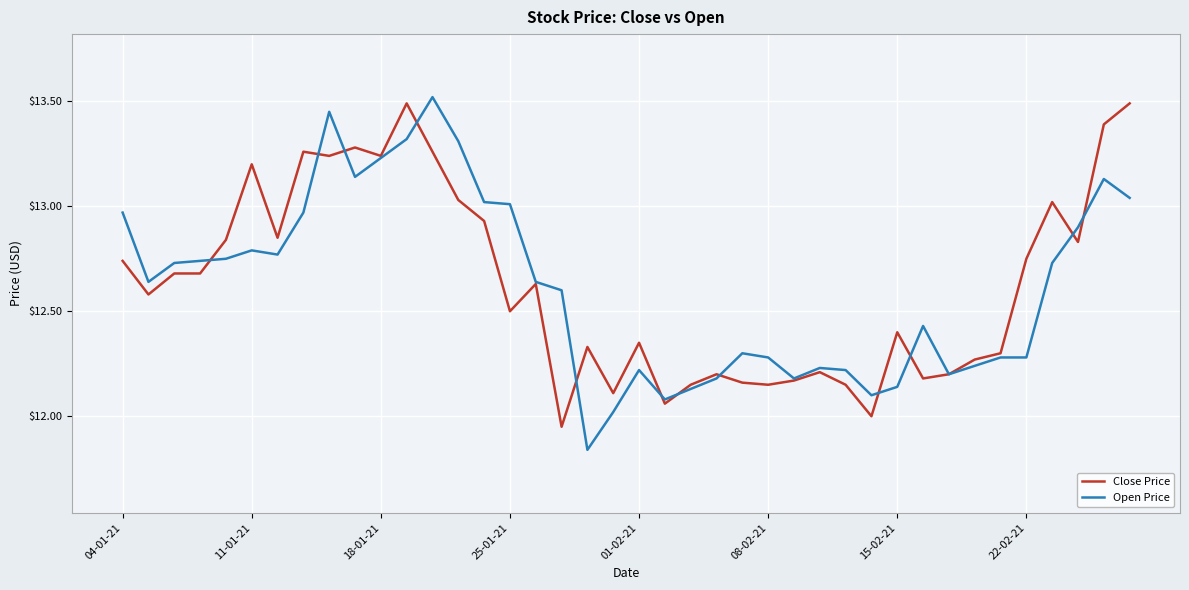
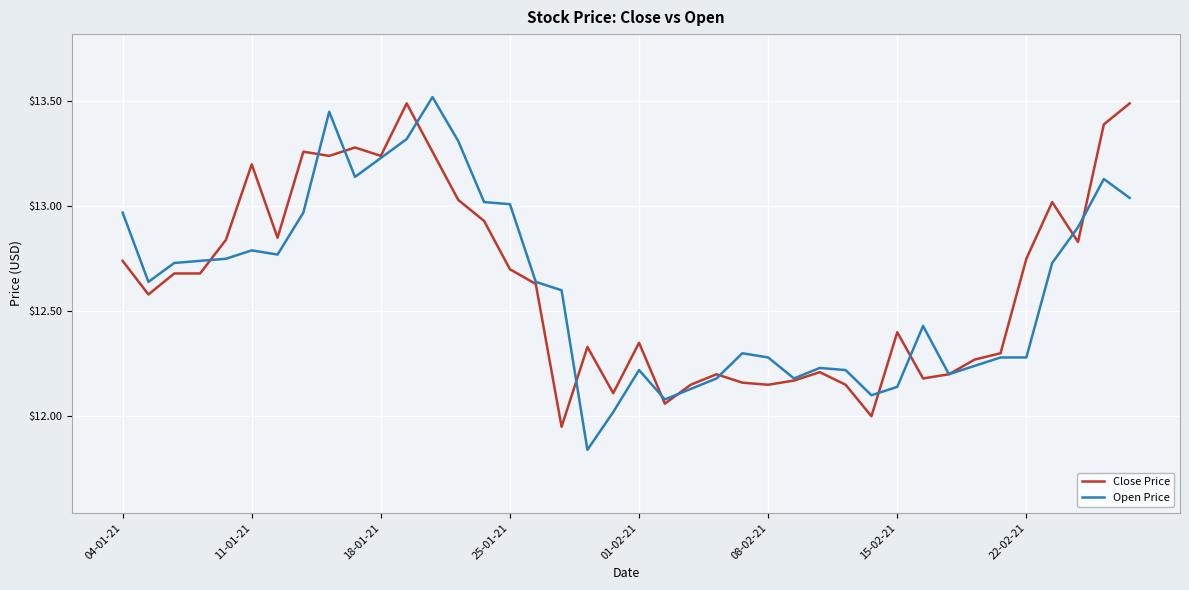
Close Price, 25-01-21: $12.5 -> $12.7
